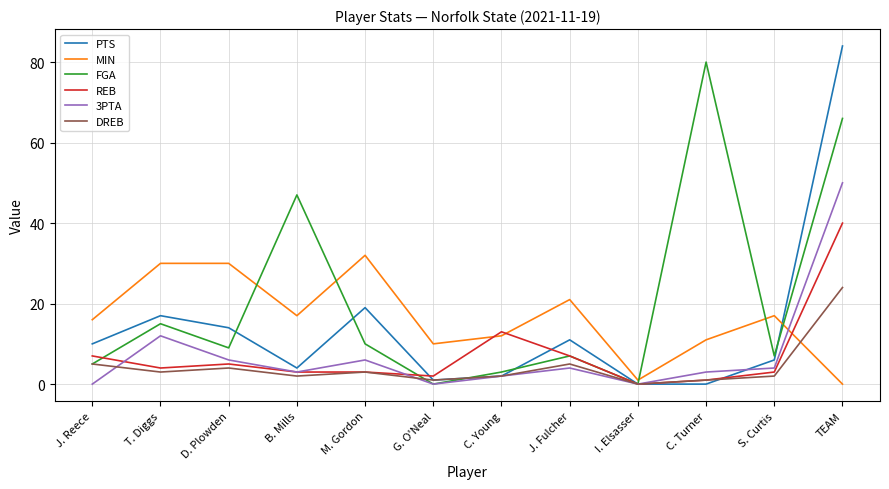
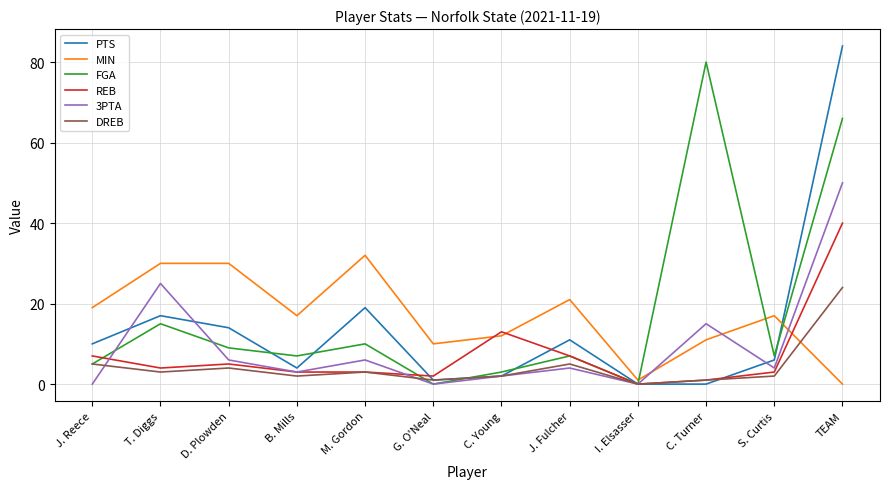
MIN, J. Reece: 16 -> 19
3PTA, T. Diggs: 12 -> 25
FGA, B. Mills: 47 -> 7
3PTA, C. Turner: 3 -> 15
